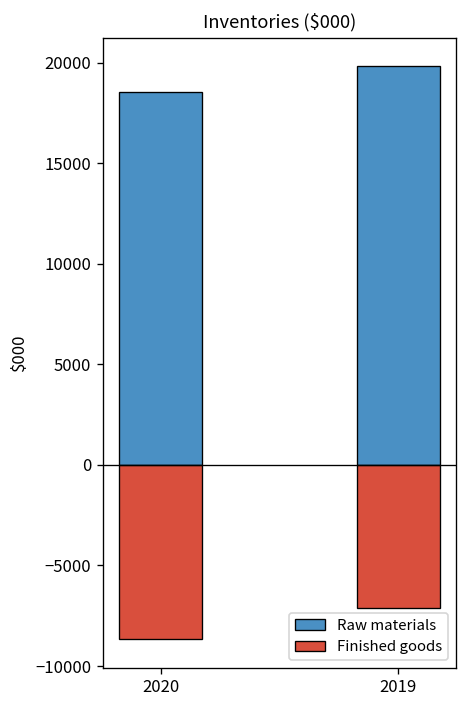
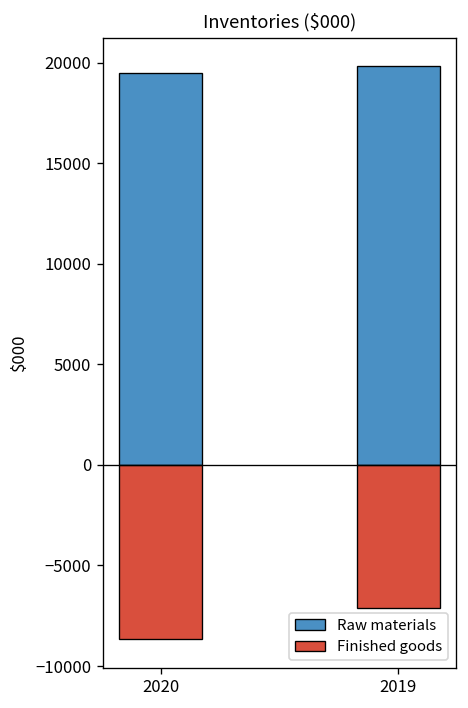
Raw materials, 2020: 18500 -> 19500
